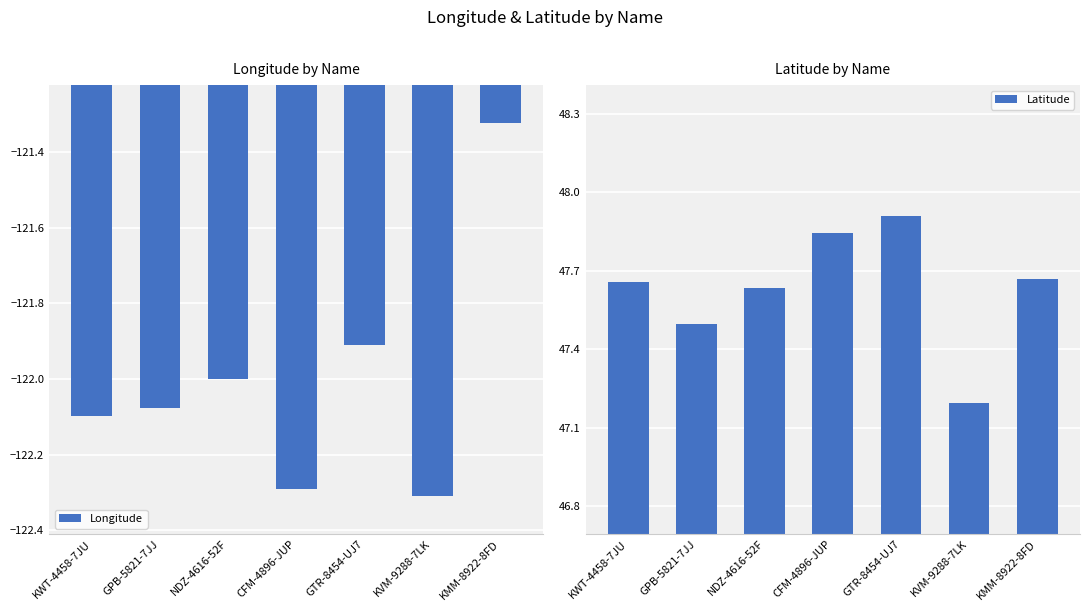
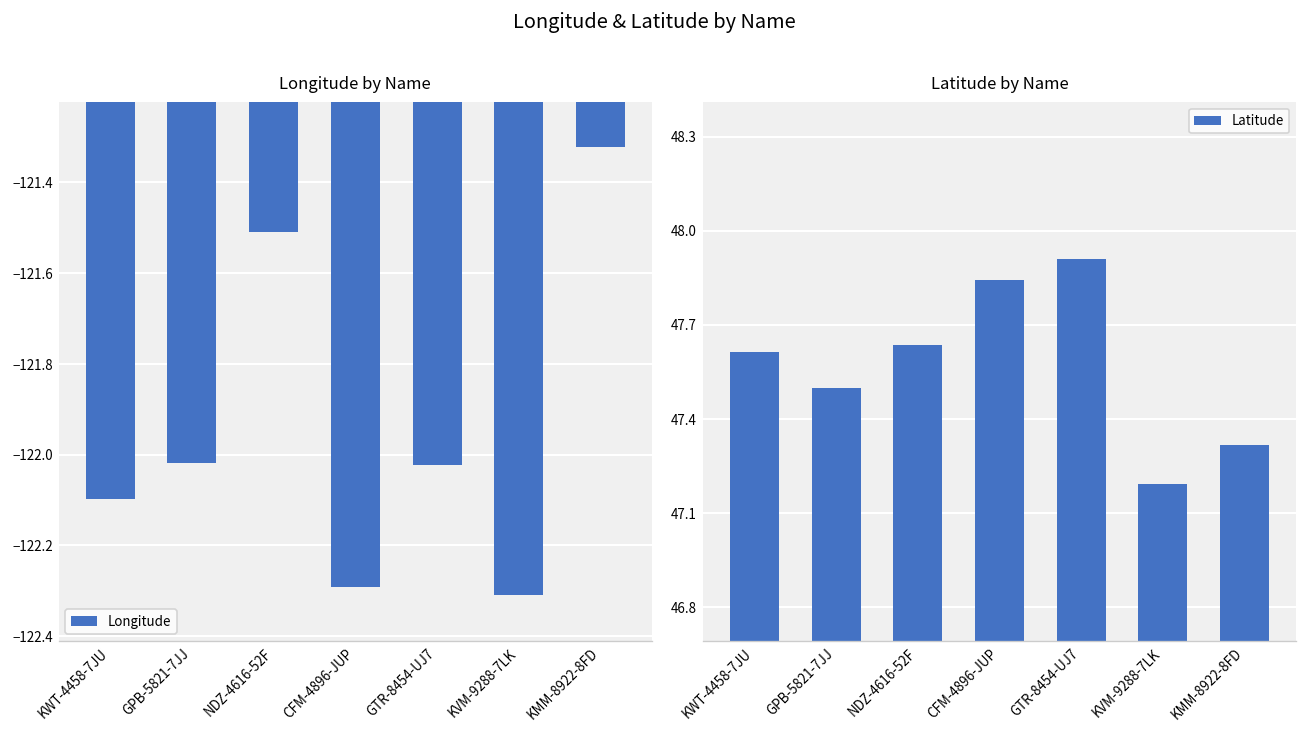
Longitude by Name, GPB-5821-7JJ: -122.08 -> -122.02
Longitude by Name, NDZ-4616-52F: -122.00 -> -121.51
Longitude by Name, GTR-8454-UJ7: -121.91 -> -122.02
Latitude by Name, KWT-4458-7JU: 47.66 -> 47.61
Latitude by Name, KMM-8922-8FD: 47.67 -> 47.32
